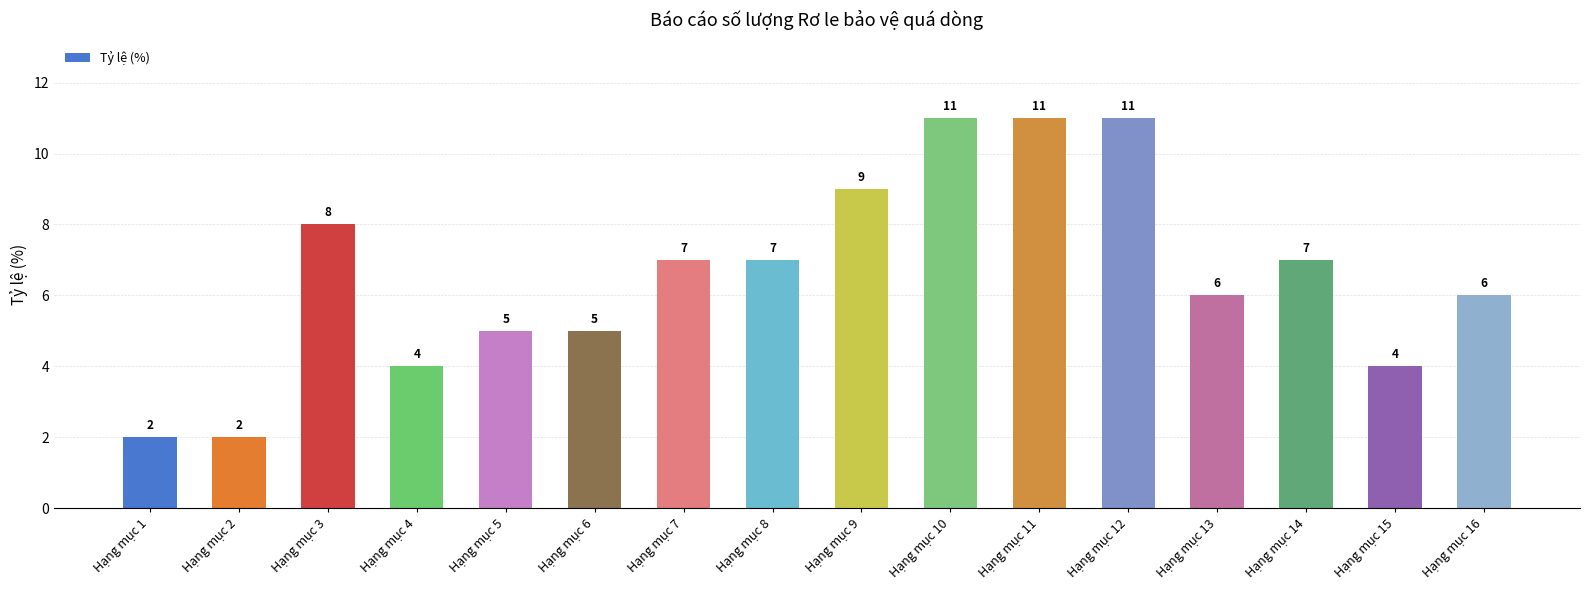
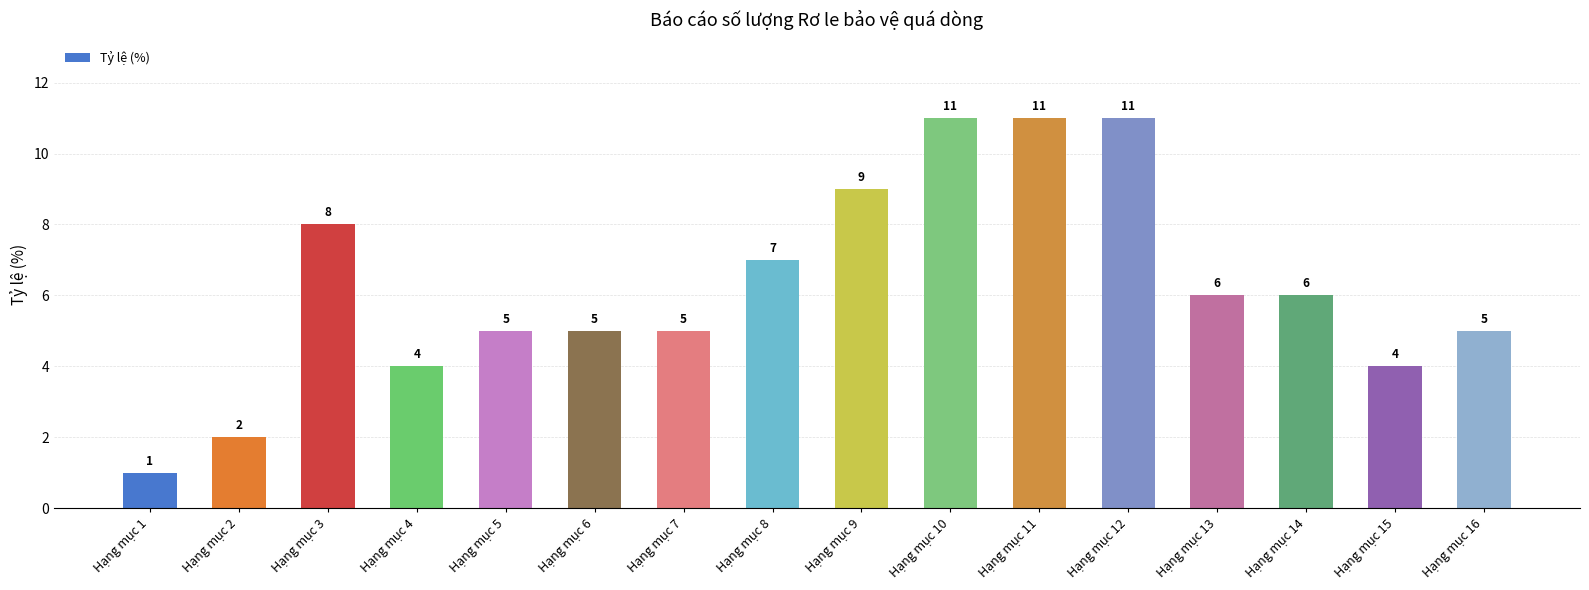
Hạng mục 1: 2 -> 1
Hạng mục 7: 7 -> 5
Hạng mục 14: 7 -> 6
Hạng mục 16: 6 -> 5
